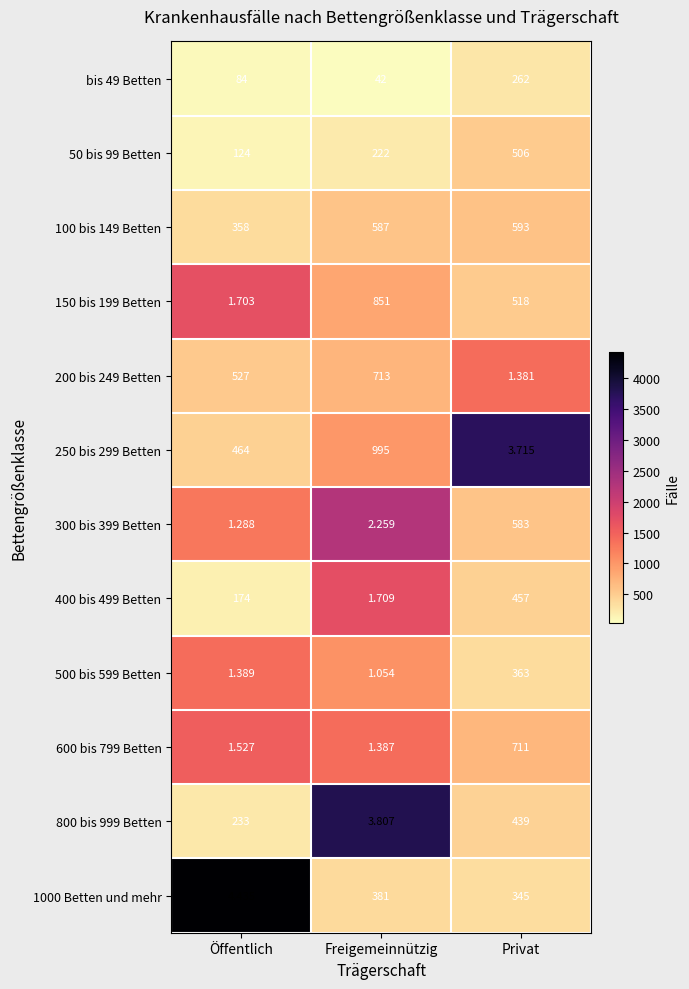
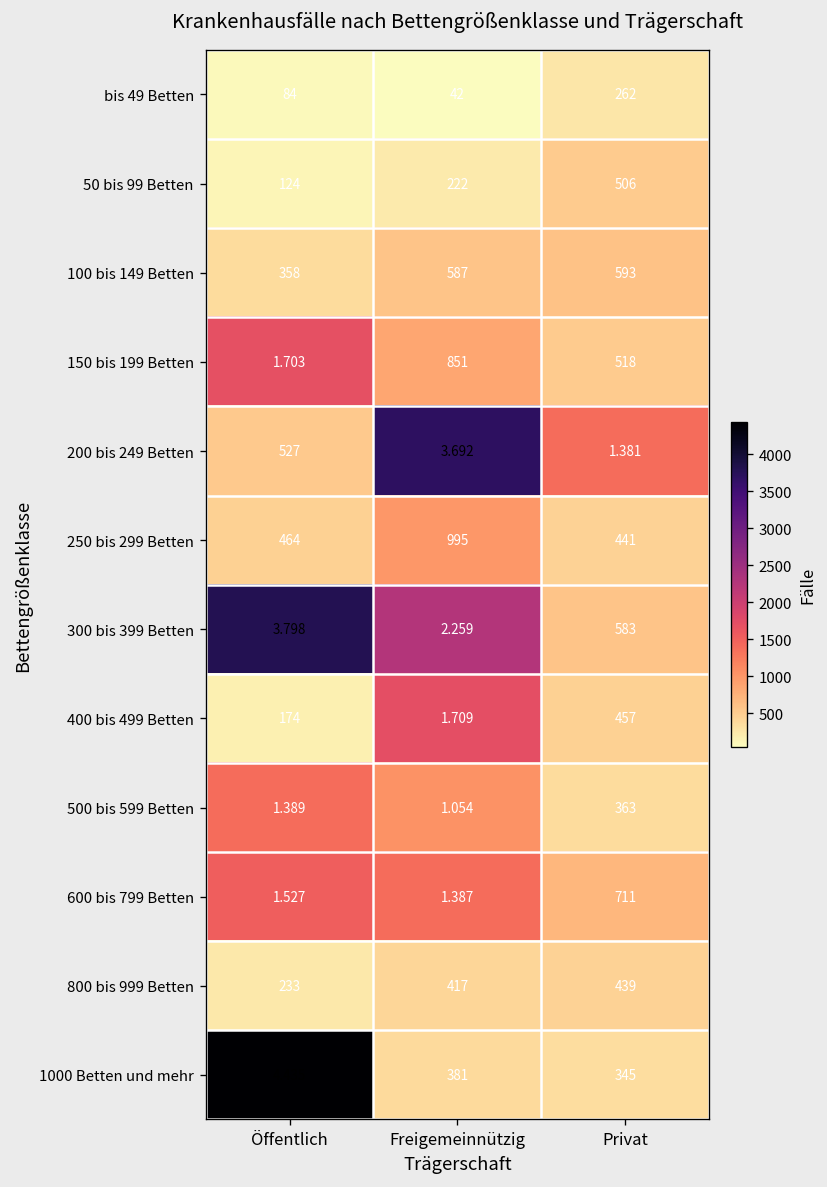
200 bis 249 Betten, Freigemeinnützig: 713 -> 3.692
250 bis 299 Betten, Privat: 3.715 -> 441
300 bis 399 Betten, Öffentlich: 1.288 -> 3.798
800 bis 999 Betten, Freigemeinnützig: 3.807 -> 417
